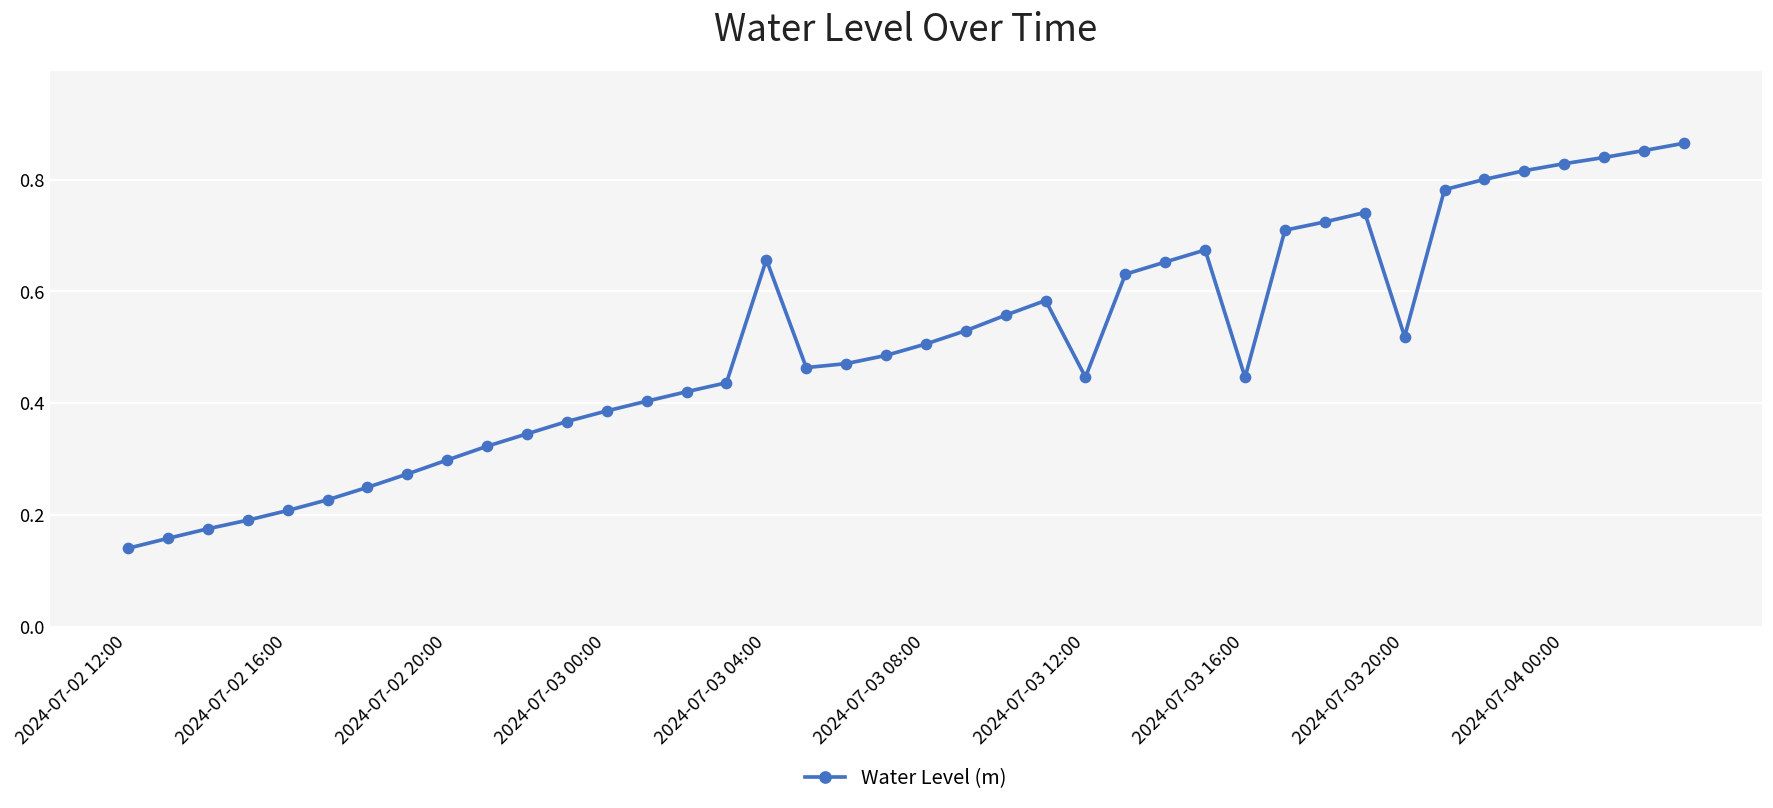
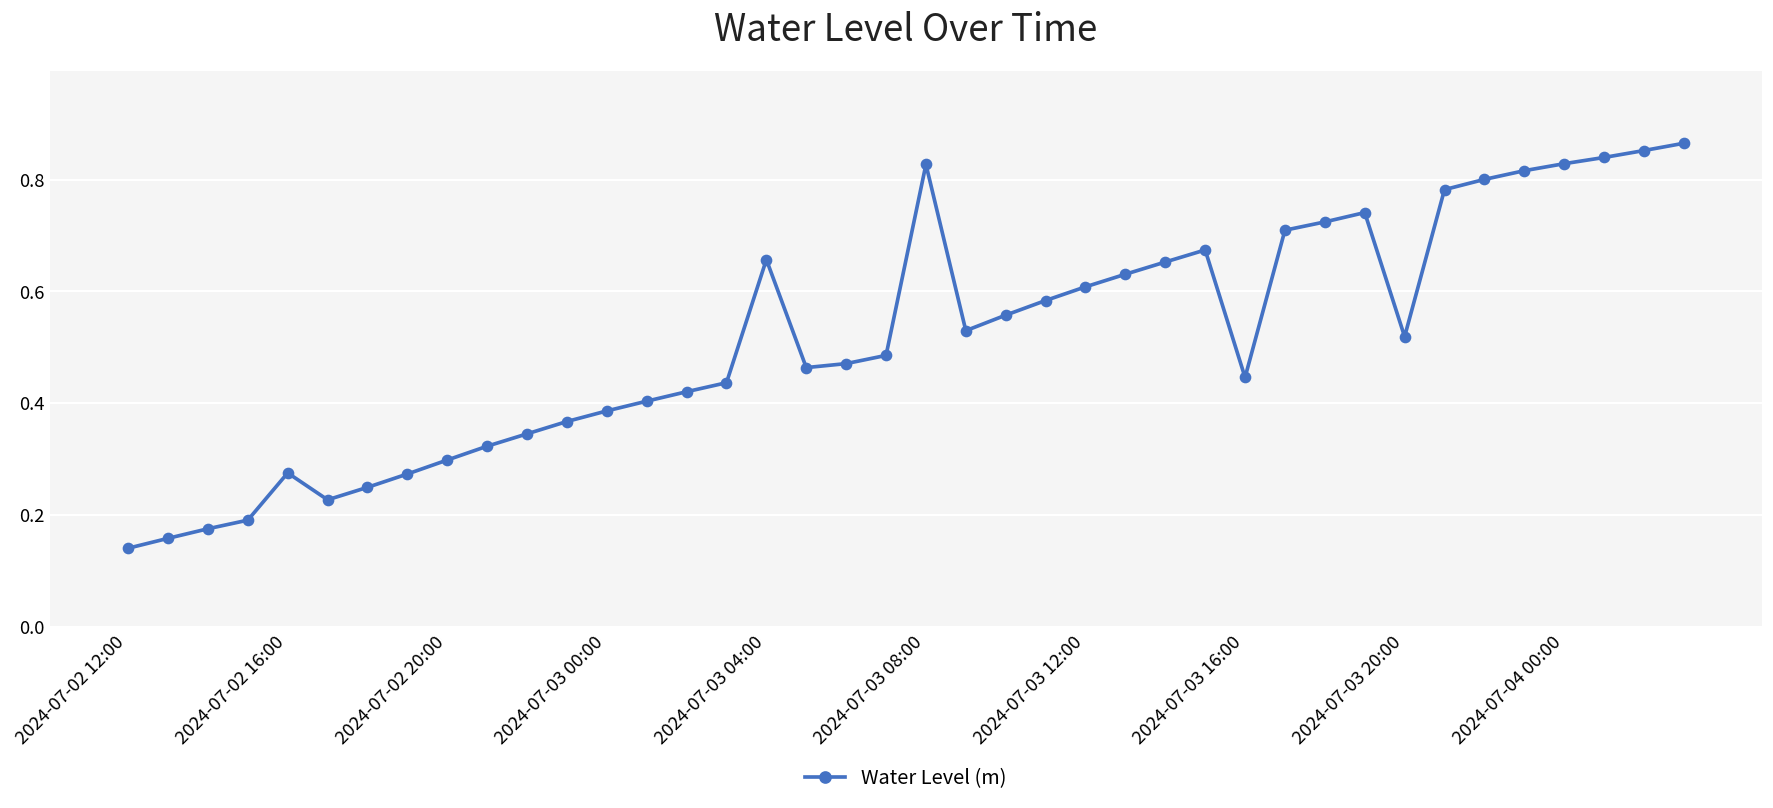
2024-07-02 16:00: 0.21 -> 0.28
2024-07-03 08:00: 0.51 -> 0.83
2024-07-03 12:00: 0.45 -> 0.61
